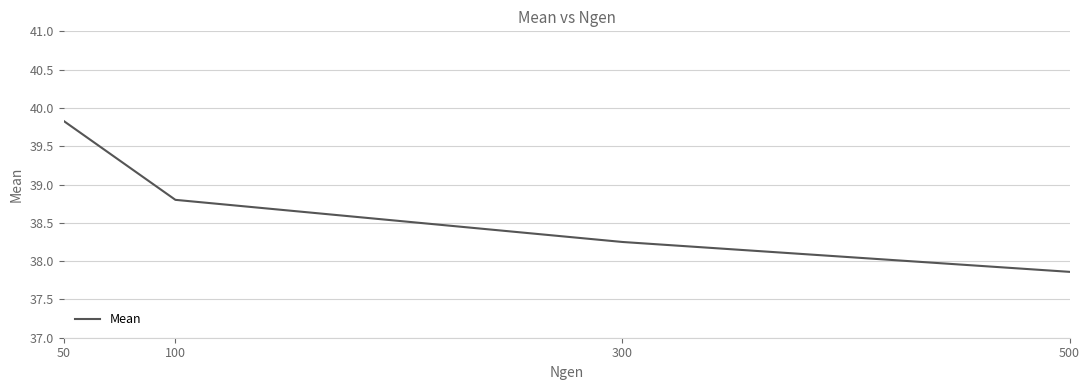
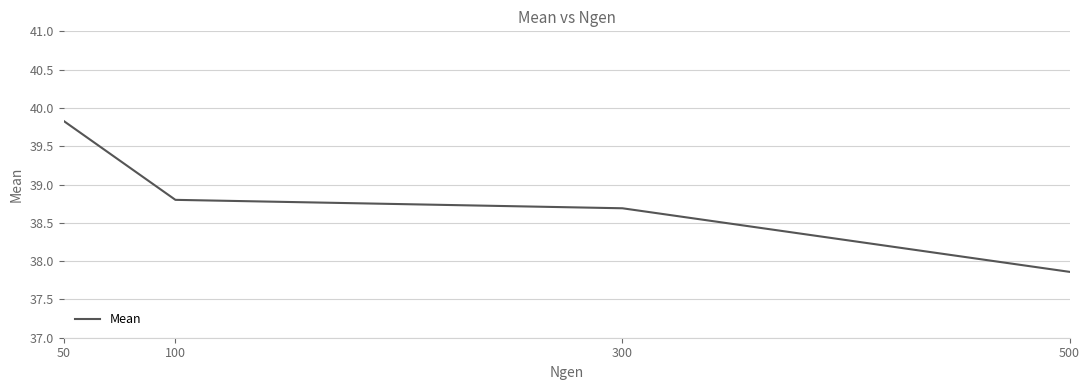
300: 38.3 -> 38.7
